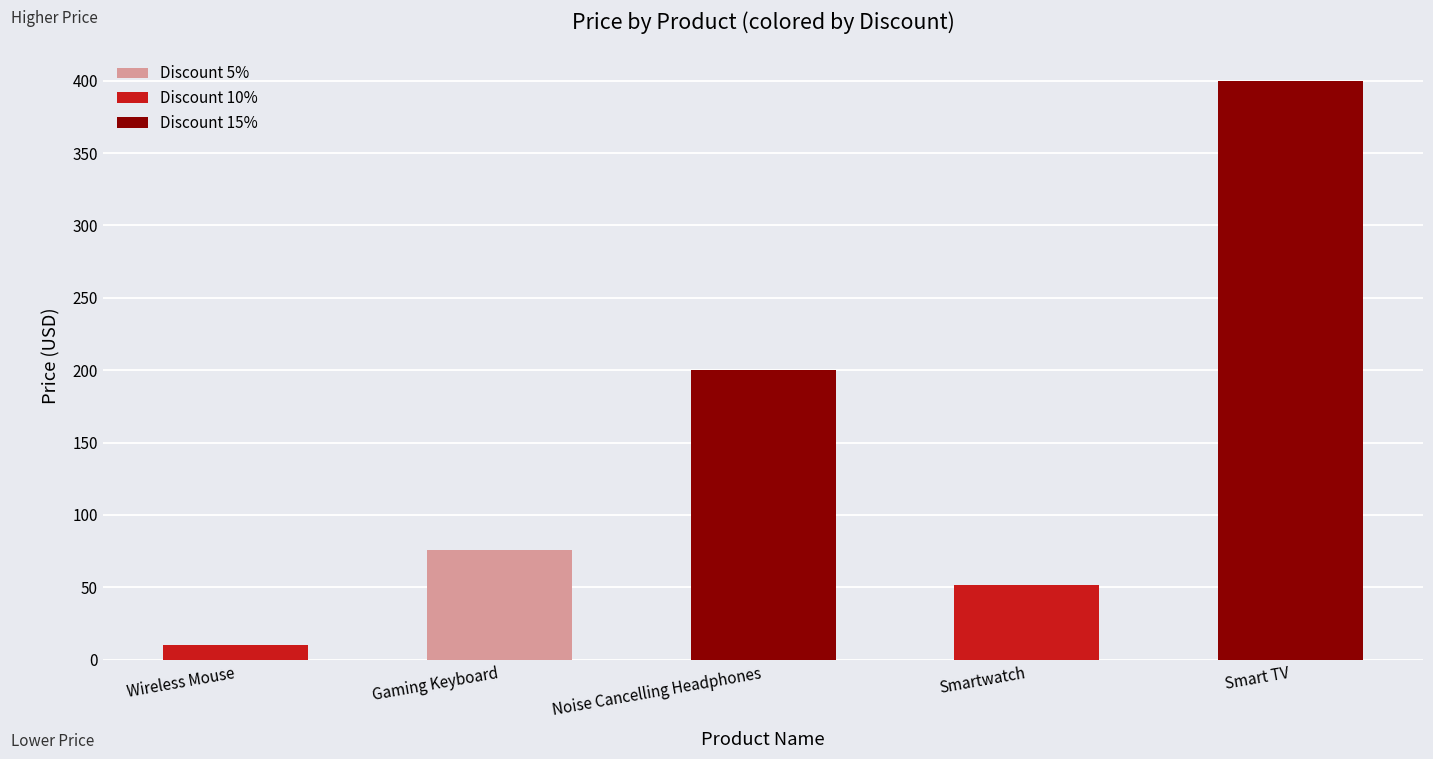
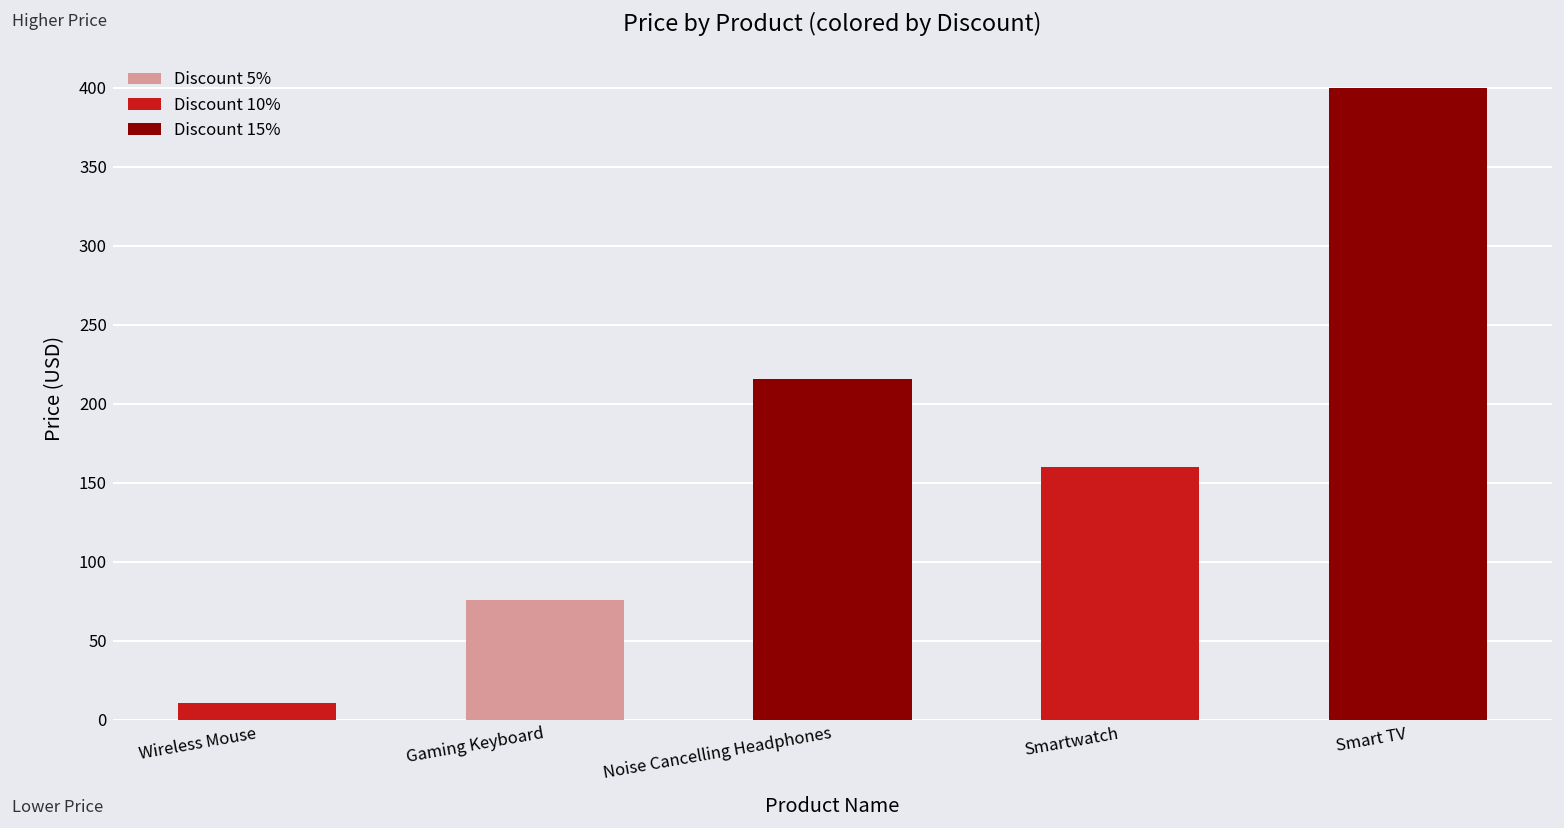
Noise Cancelling Headphones: 200 -> 216
Smartwatch: 51 -> 160
